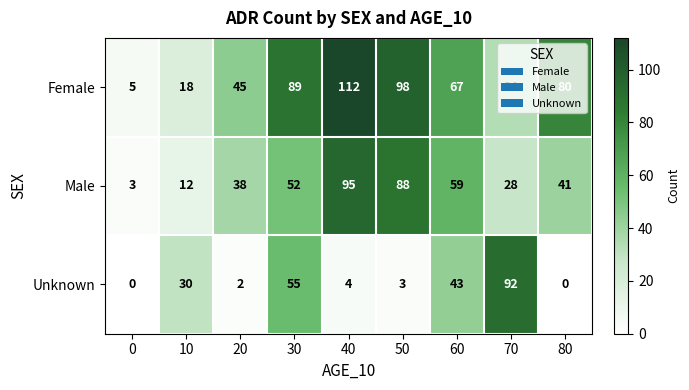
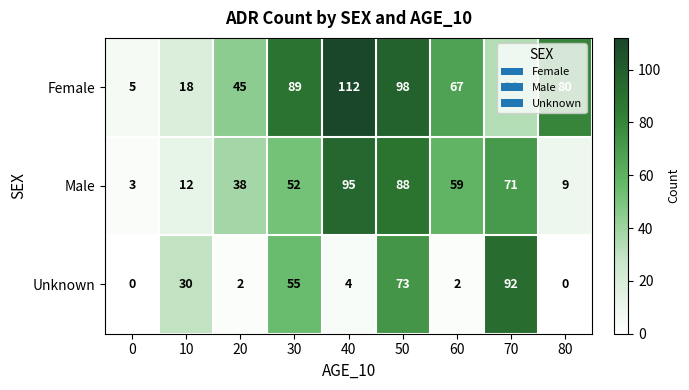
Male, 70: 28 -> 71
Male, 80: 41 -> 9
Unknown, 50: 3 -> 73
Unknown, 60: 43 -> 2
